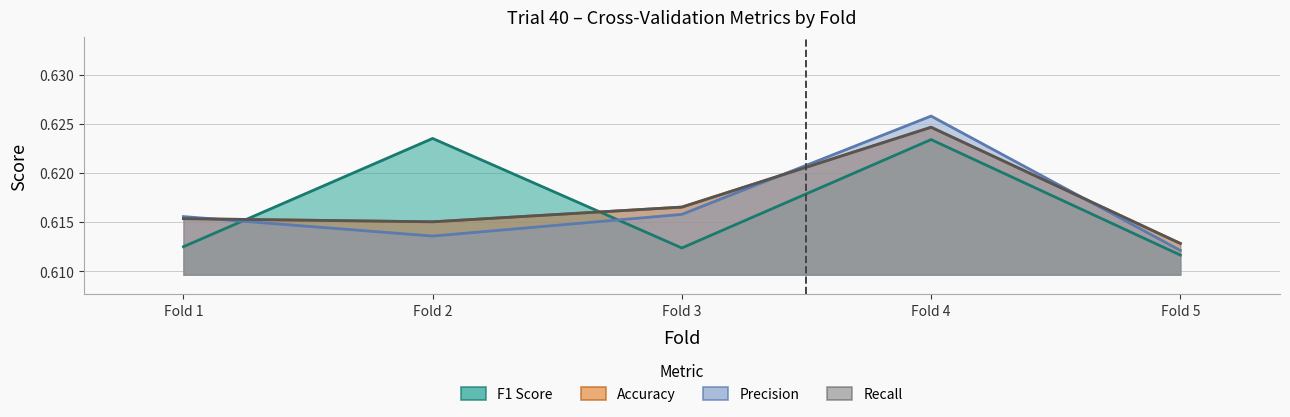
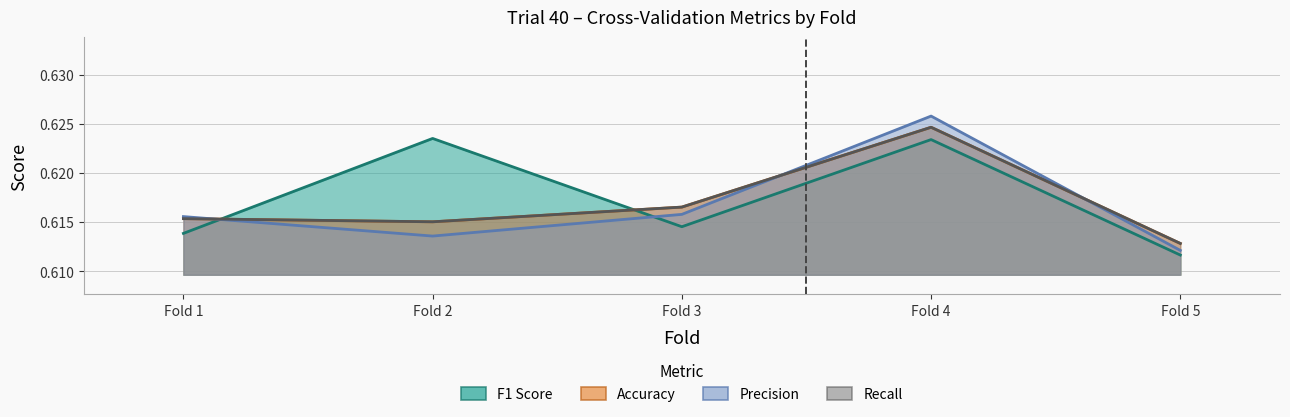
F1 Score, Fold 1: 0.613 -> 0.614
F1 Score, Fold 3: 0.612 -> 0.615
